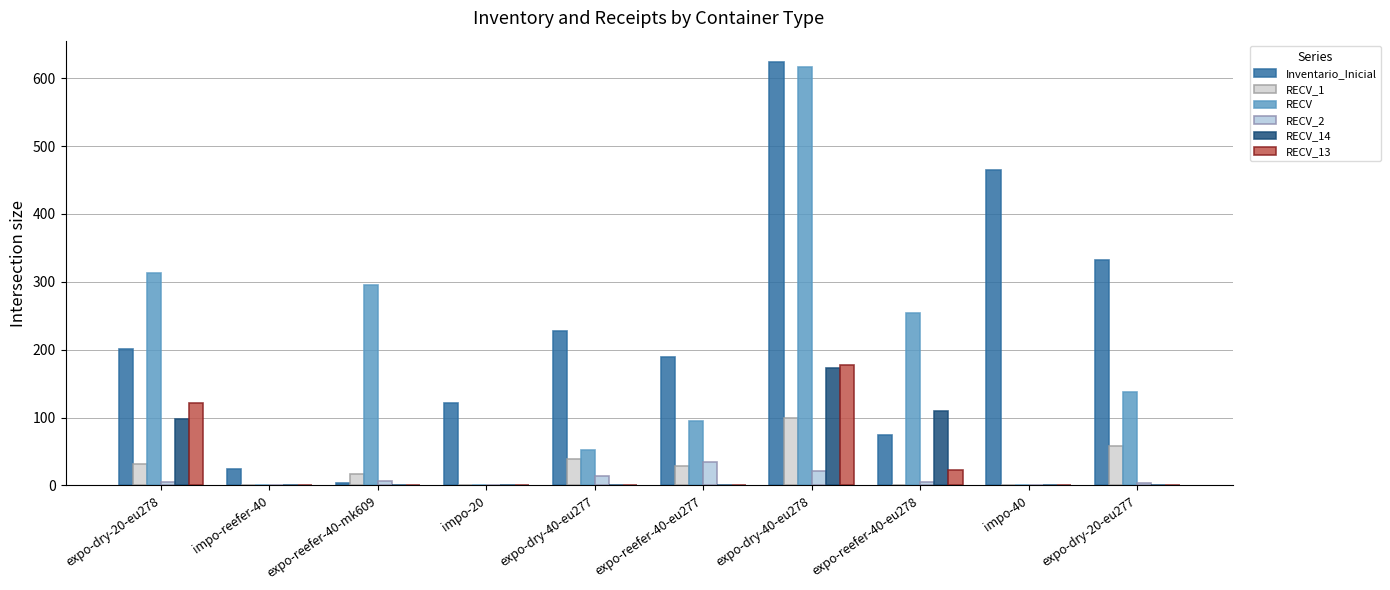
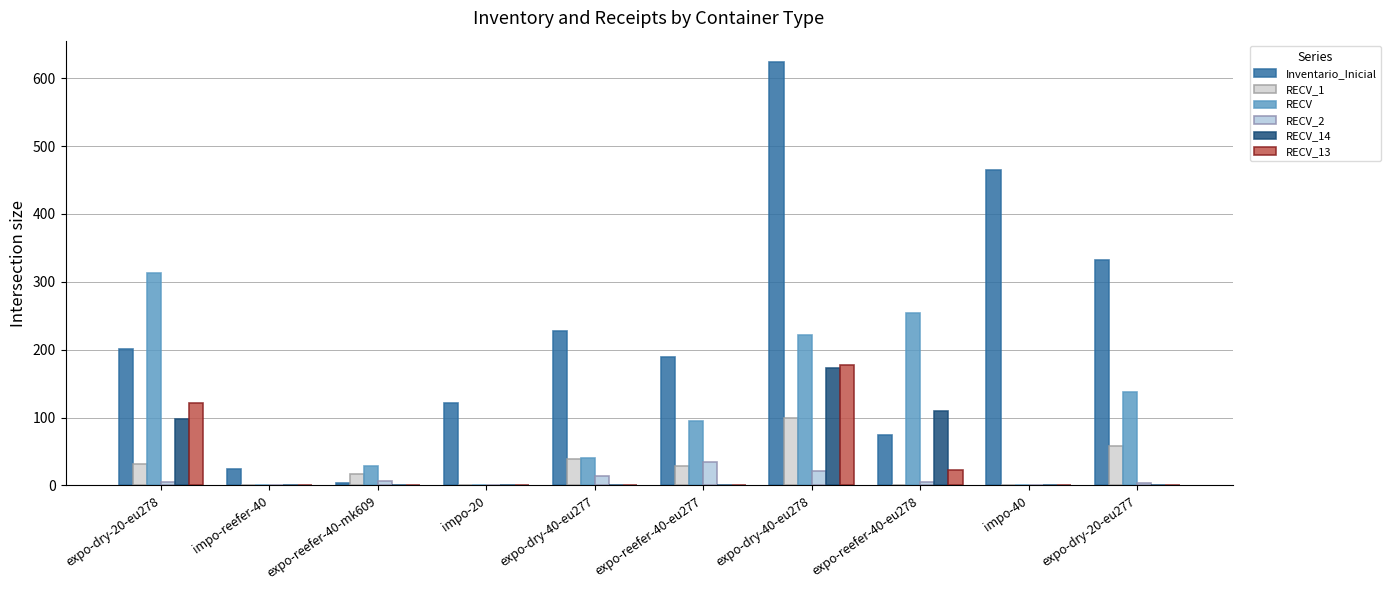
RECV, expo-reefer-40-mk609: 300 -> 30
RECV, expo-dry-40-eu277: 50 -> 40
RECV, expo-dry-40-eu278: 620 -> 220
